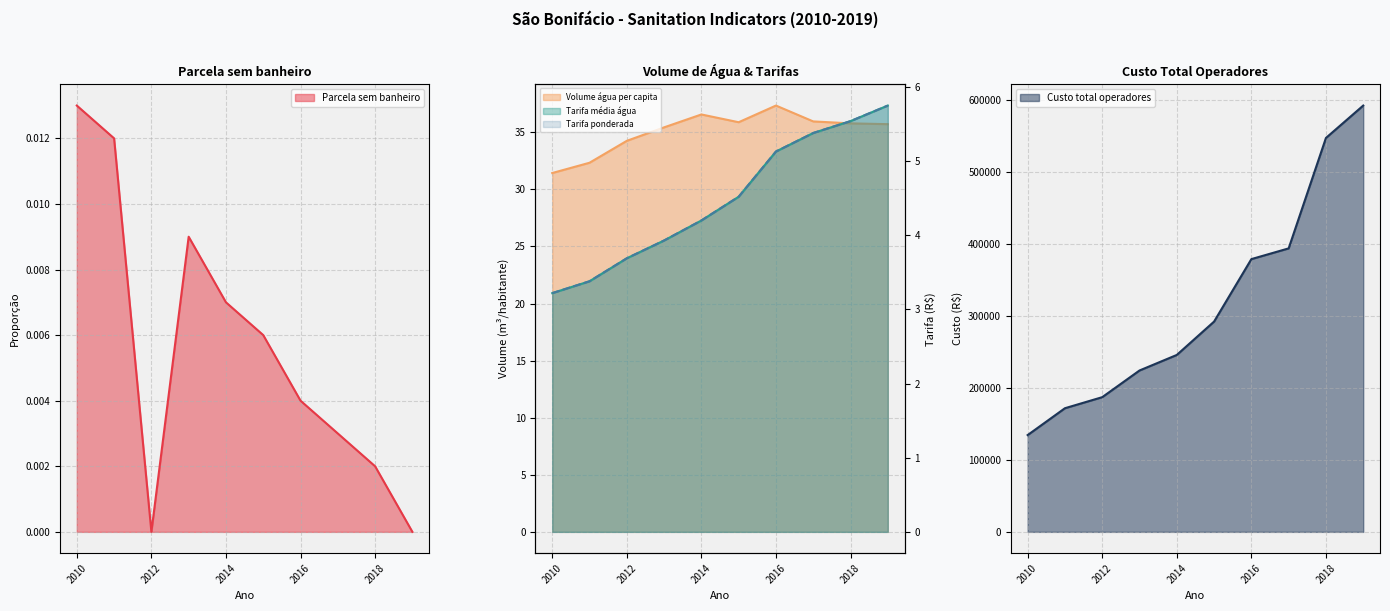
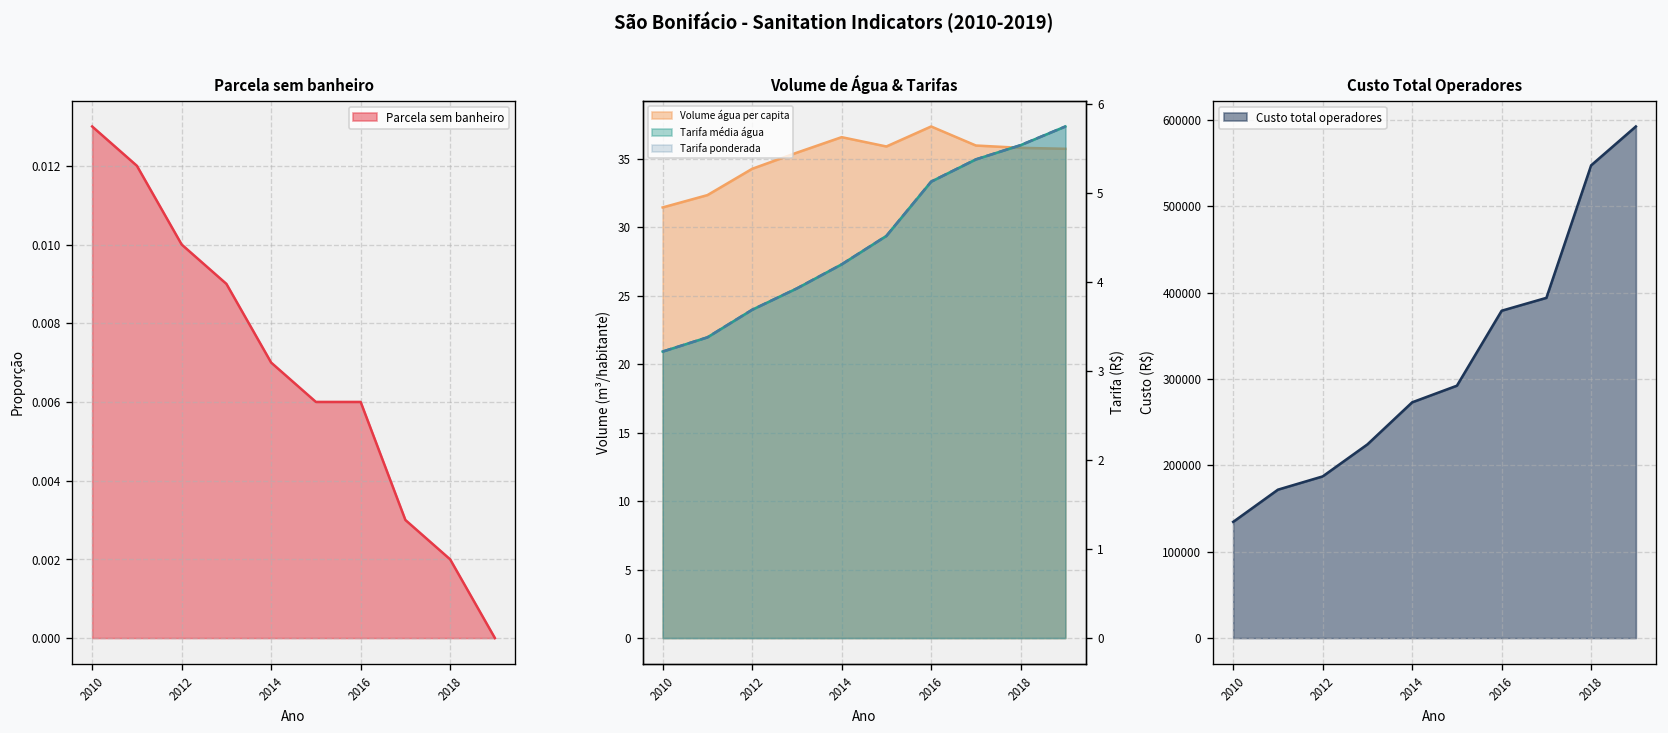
Parcela sem banheiro, 2012: 0.00 -> 0.01
Parcela sem banheiro, 2016: 0.004 -> 0.006
Custo Total Operadores, 2014: 250000 -> 270000
